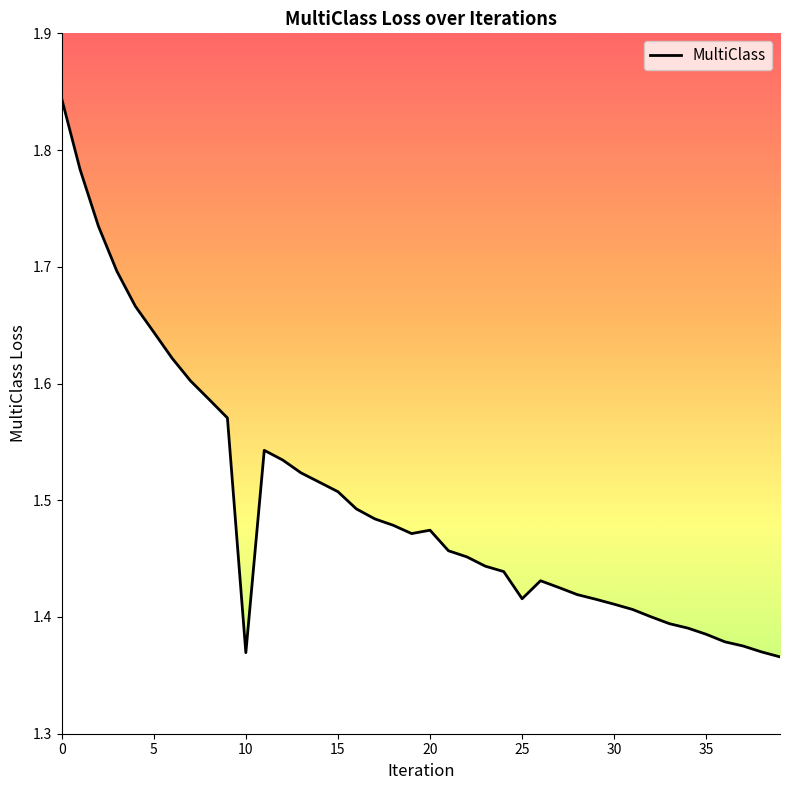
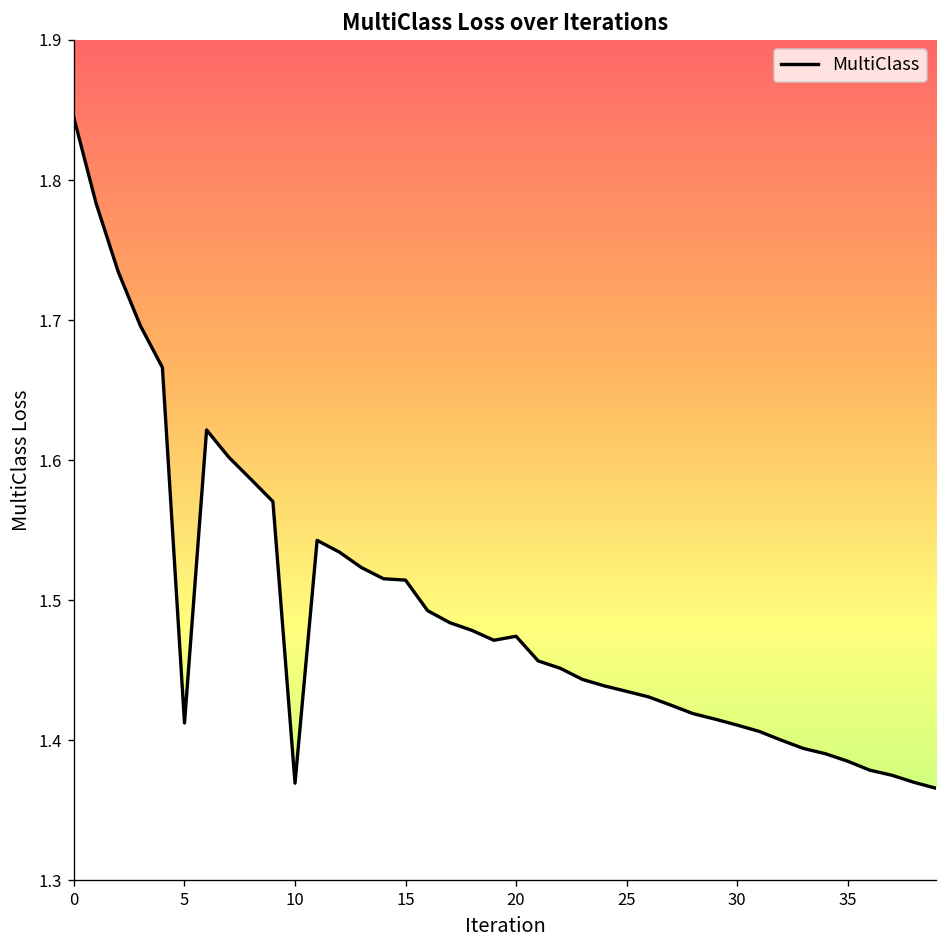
5: 1.644 -> 1.412
15: 1.507 -> 1.514
25: 1.416 -> 1.435
